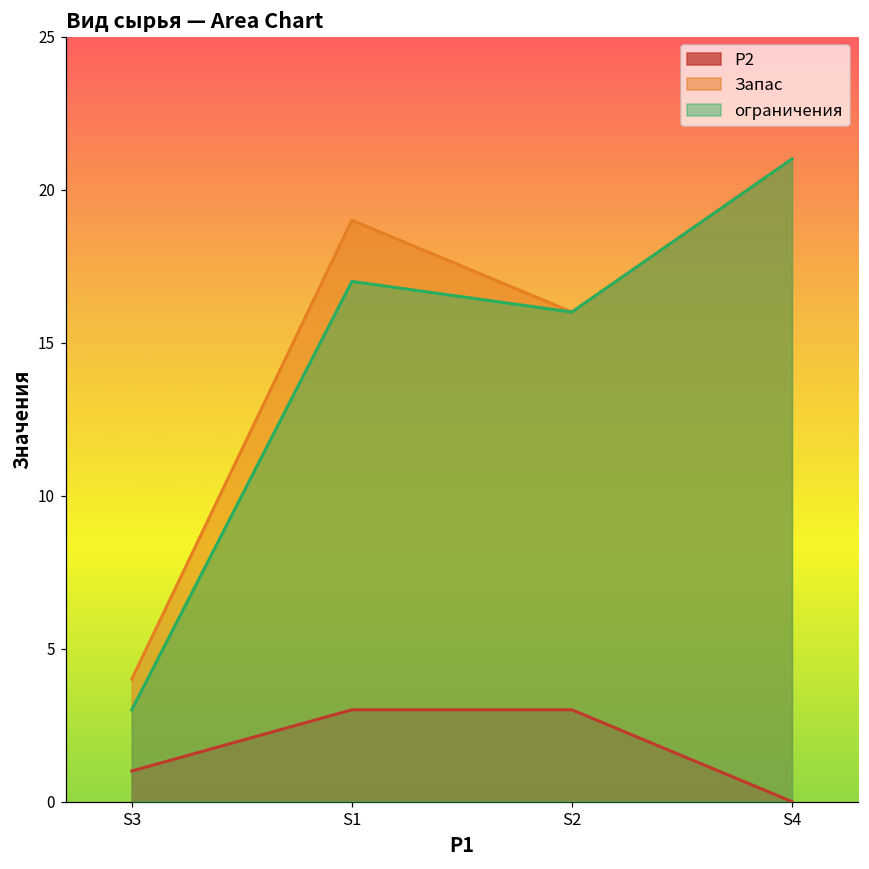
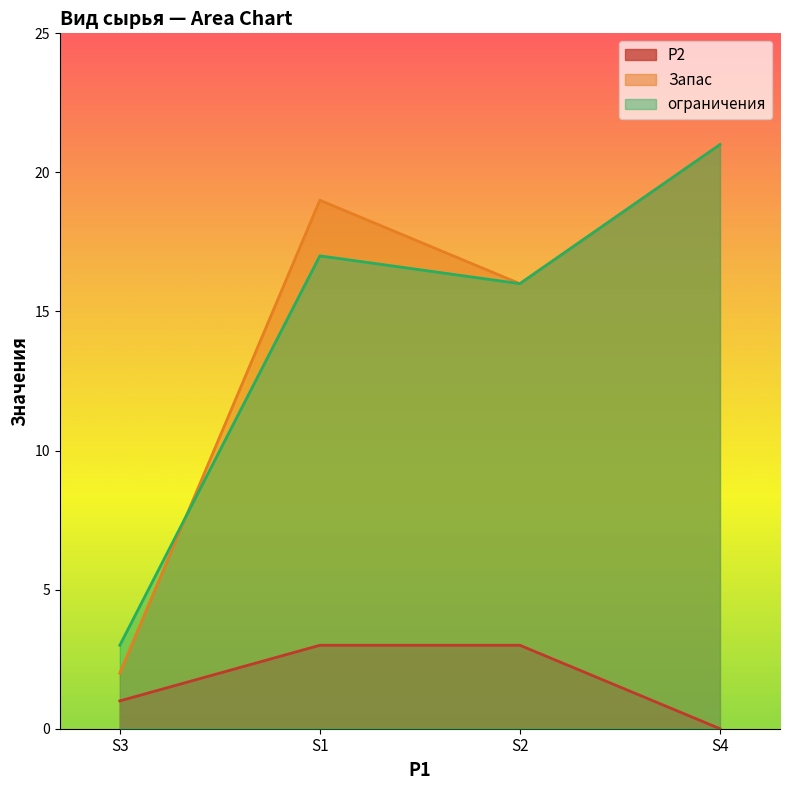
Запас, S3: 4 -> 2
